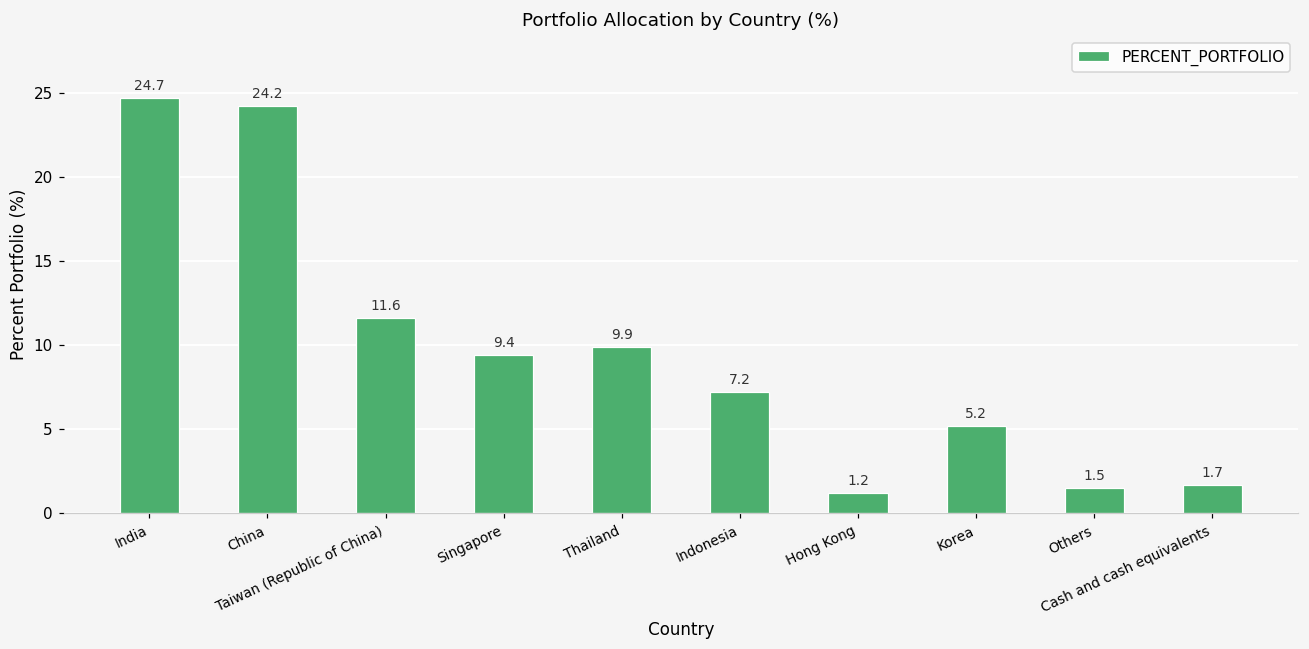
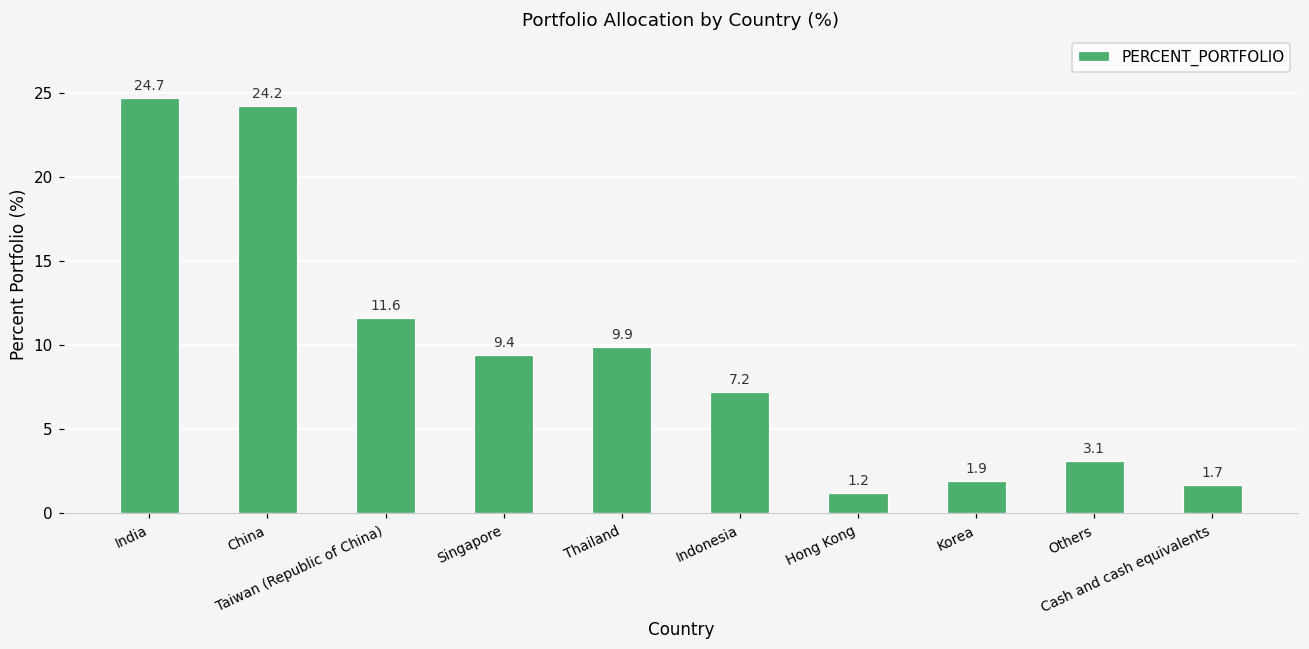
Korea: 5.2 -> 1.9
Others: 1.5 -> 3.1
